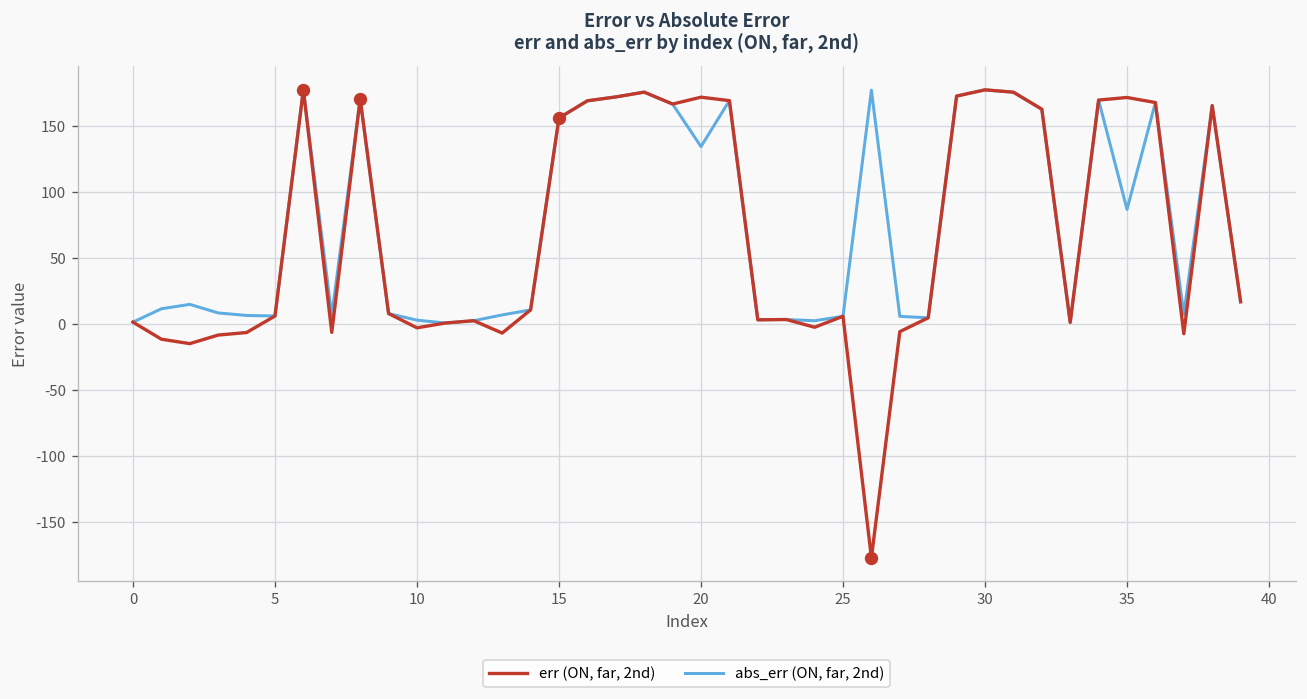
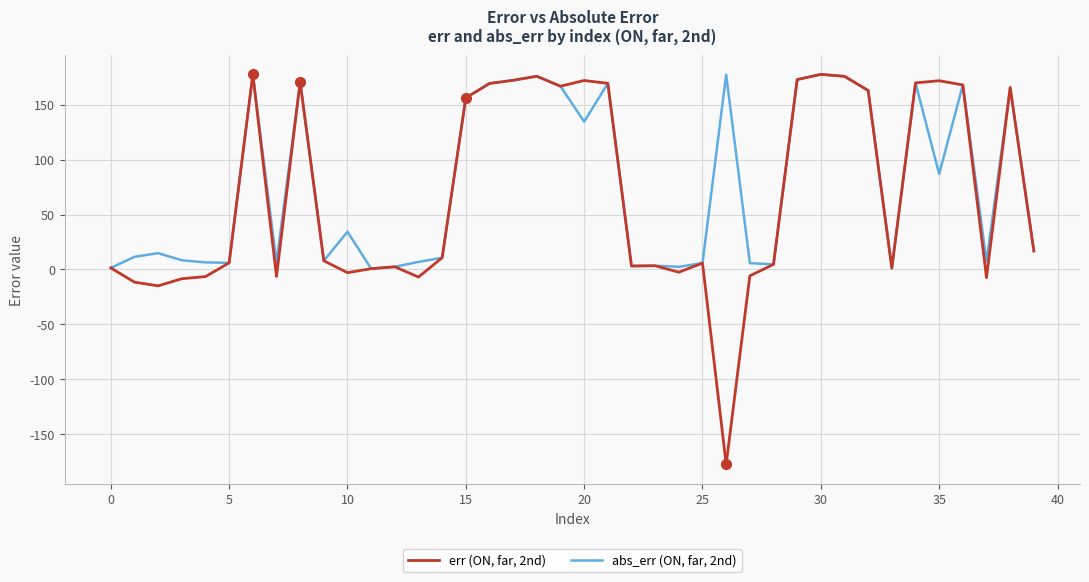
abs_err (ON, far, 2nd), 10: 3 -> 34
